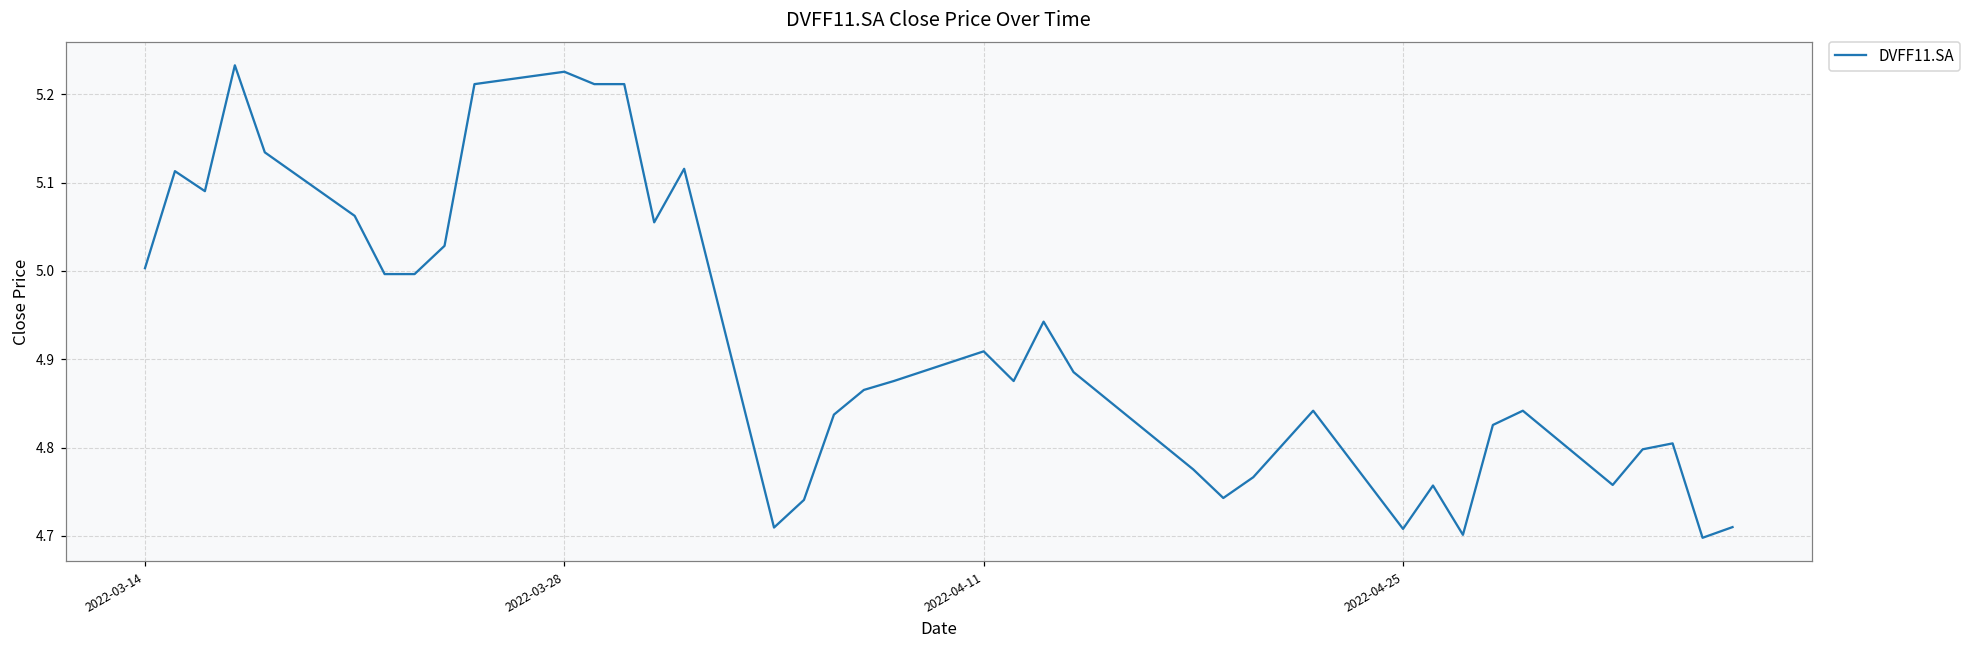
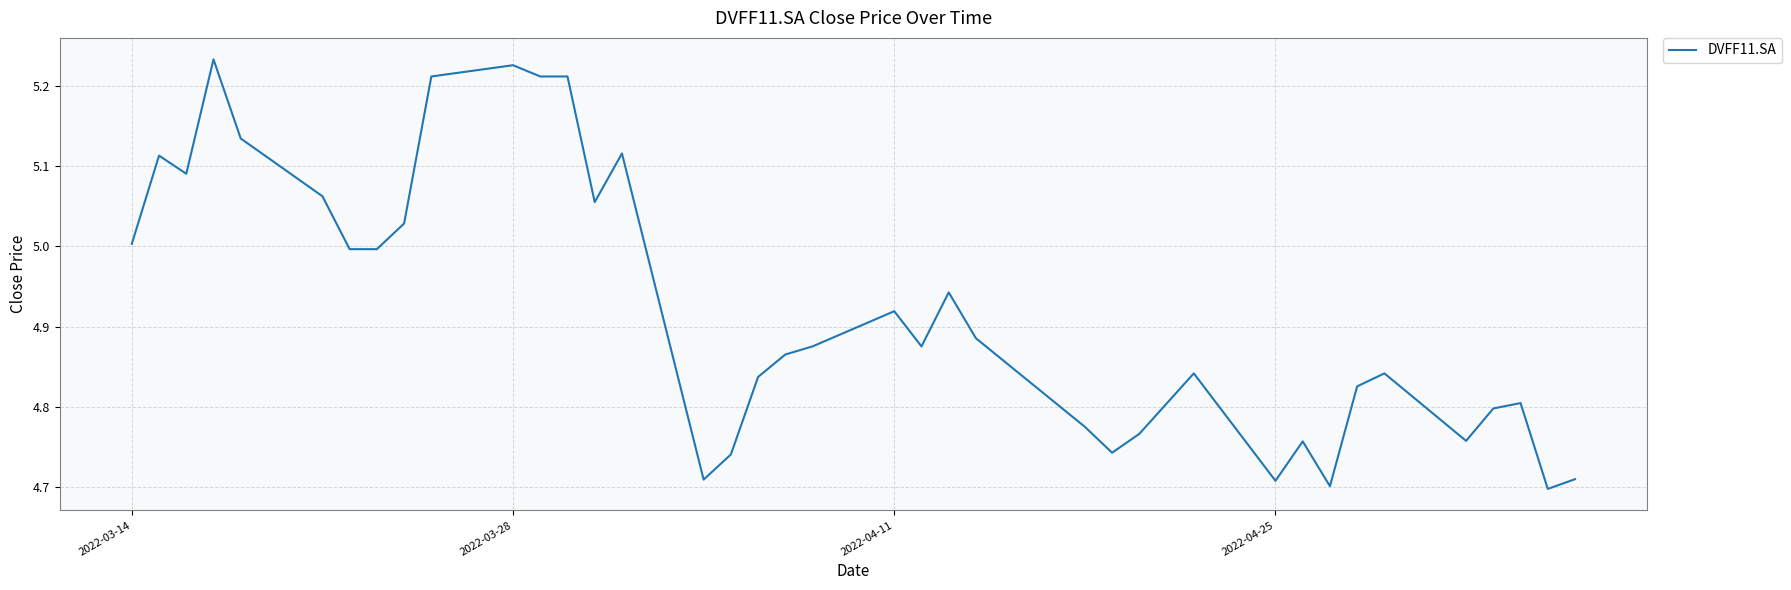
2022-04-11: 4.91 -> 4.92
